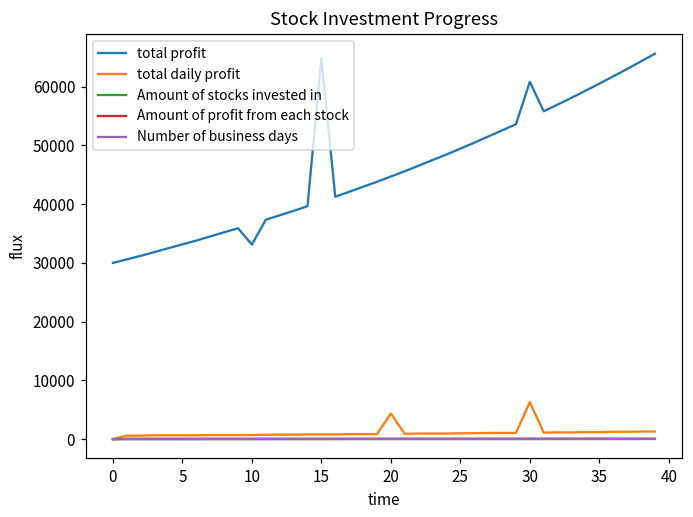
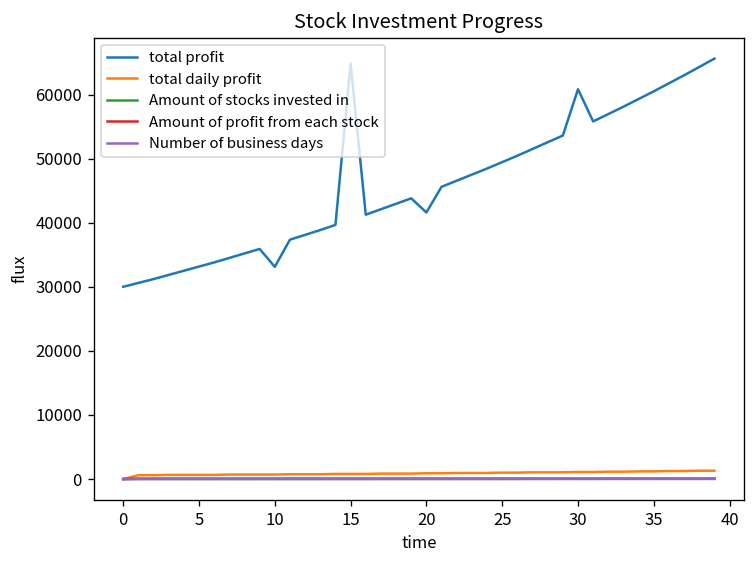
total profit, 20: 45000 -> 42000
total daily profit, 20: 4000 -> 1000
total daily profit, 30: 6000 -> 1000
